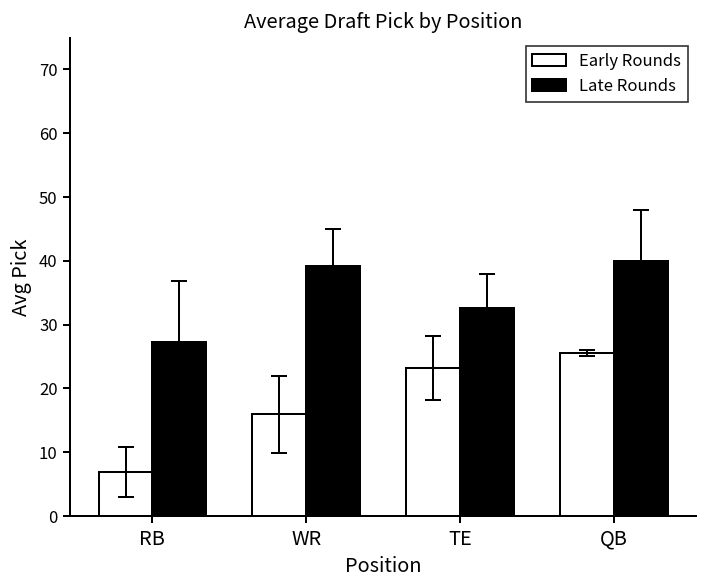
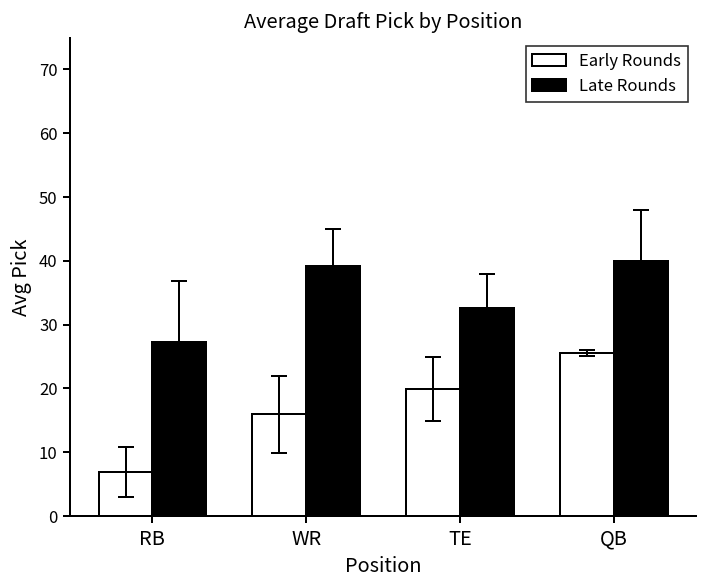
Early Rounds, TE: 23 -> 20
